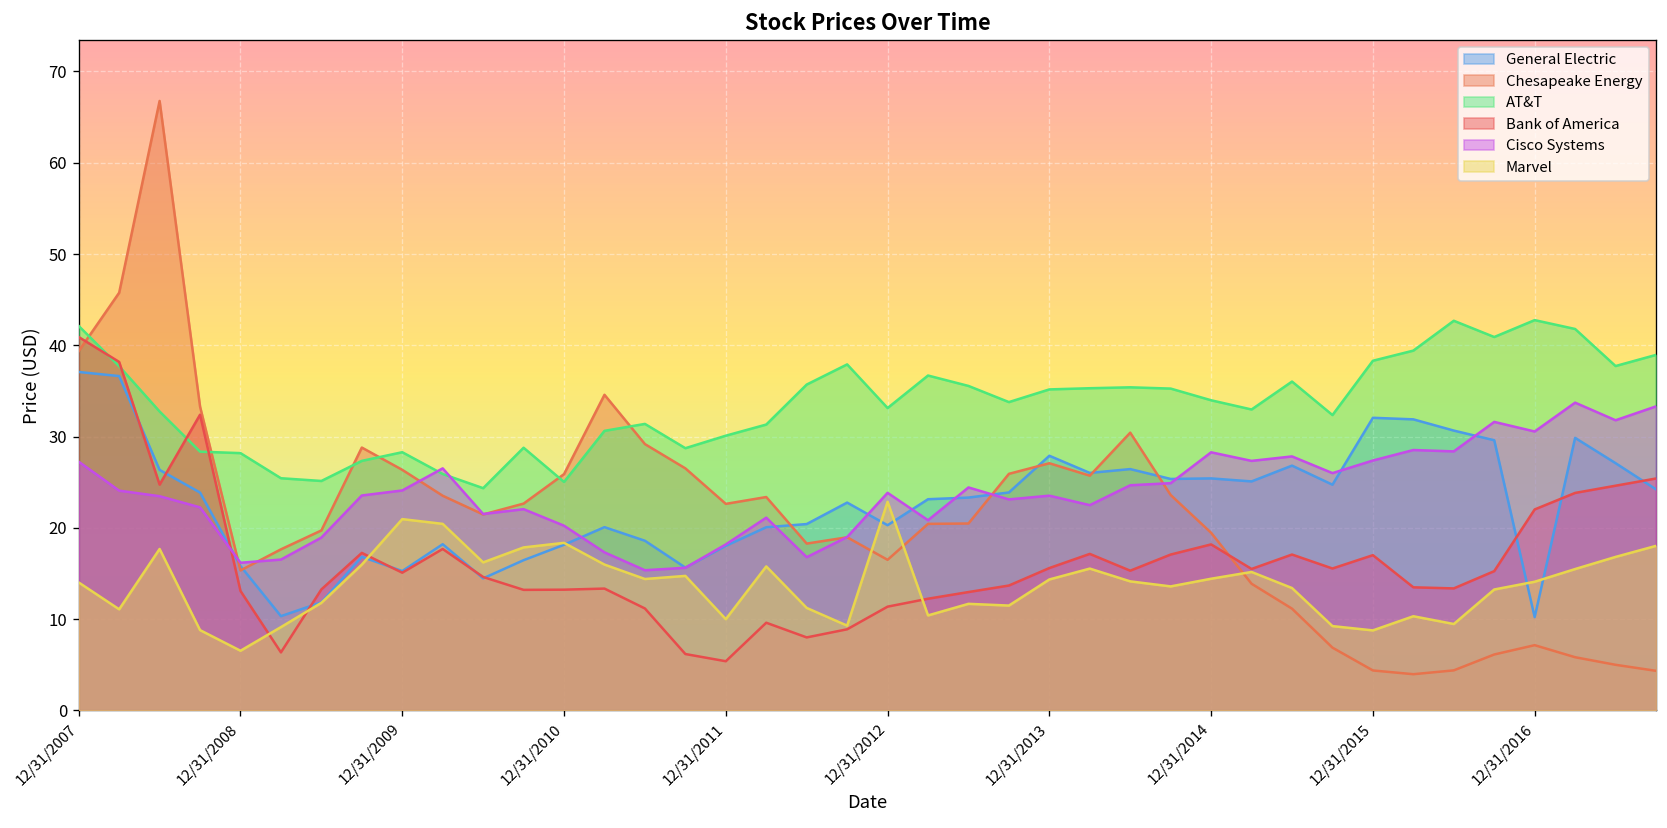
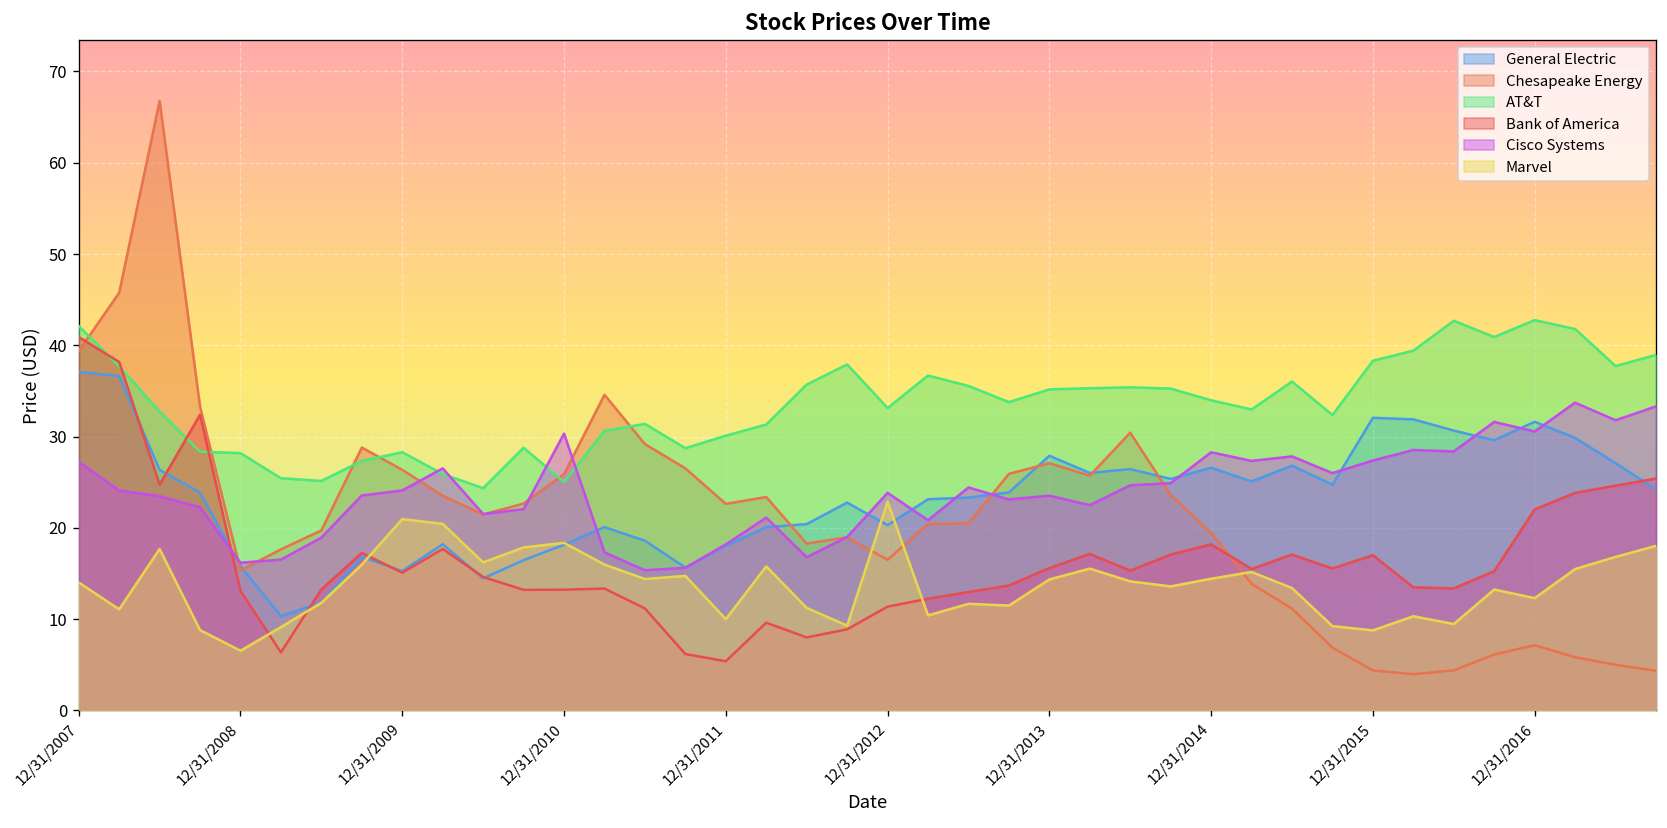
Cisco Systems, 12/31/2010: 20 -> 30
General Electric, 12/31/2014: 25 -> 27
General Electric, 12/31/2016: 10 -> 32
Marvel, 12/31/2016: 14 -> 12
